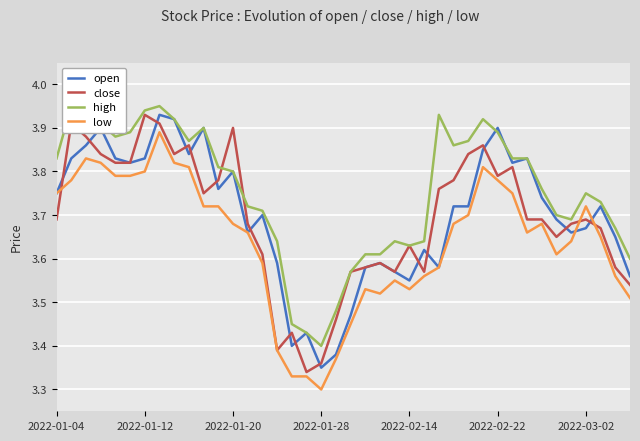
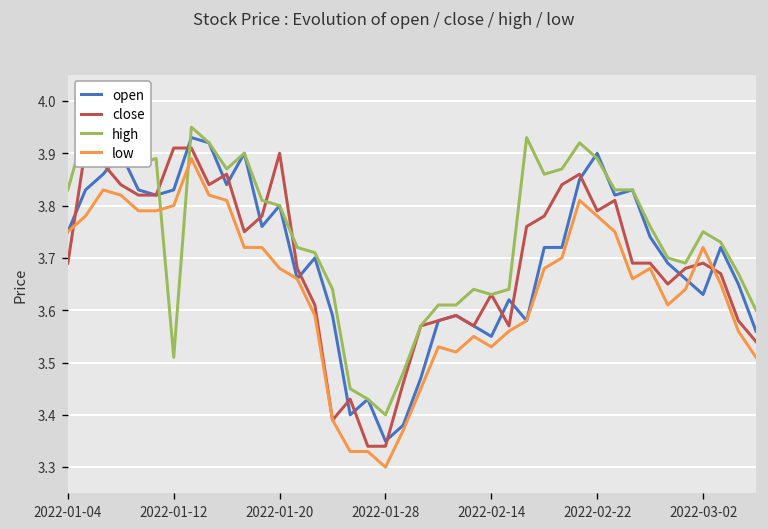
close, 2022-01-12: 3.93 -> 3.91
high, 2022-01-12: 3.94 -> 3.51
close, 2022-01-28: 3.36 -> 3.34
open, 2022-03-02: 3.67 -> 3.63
